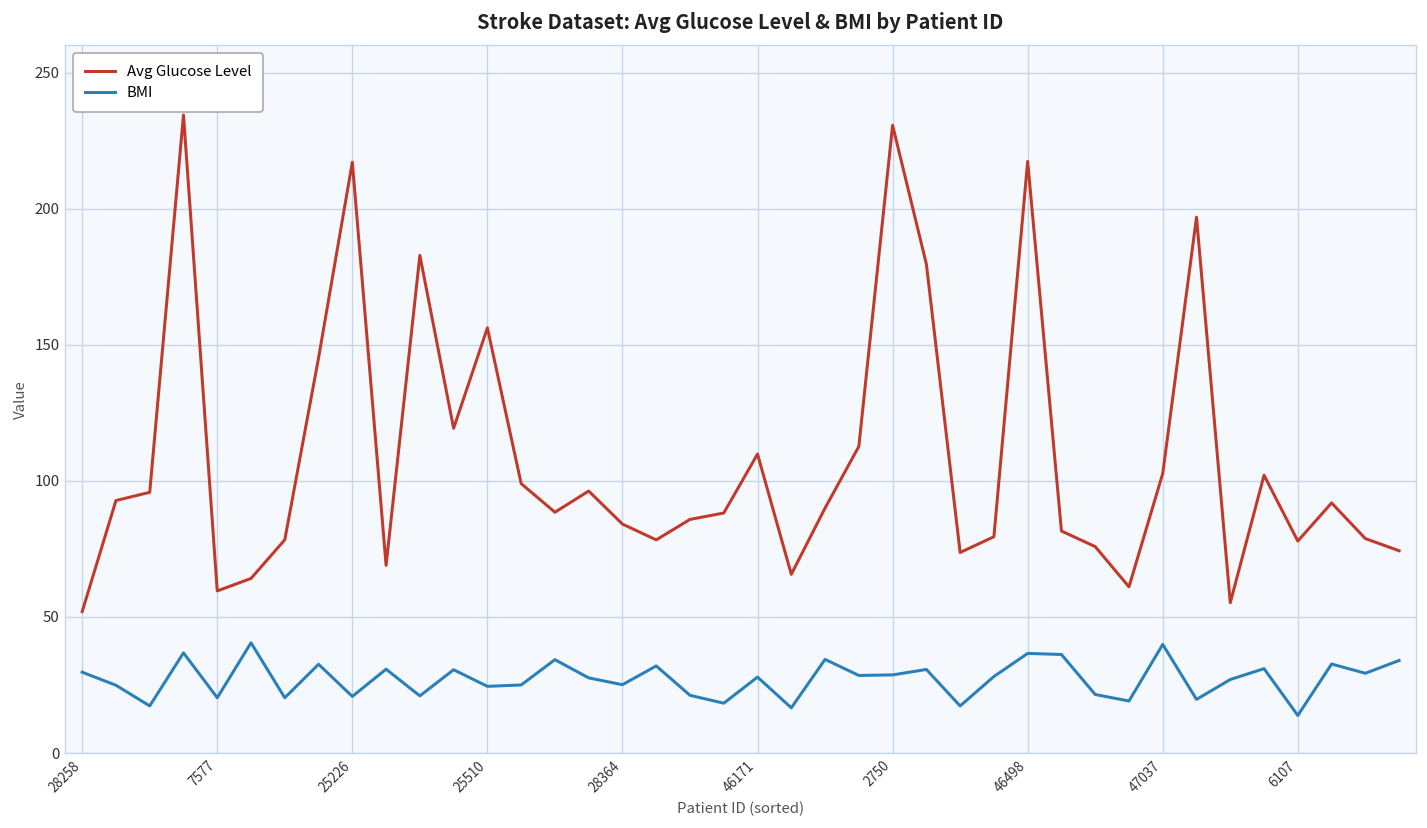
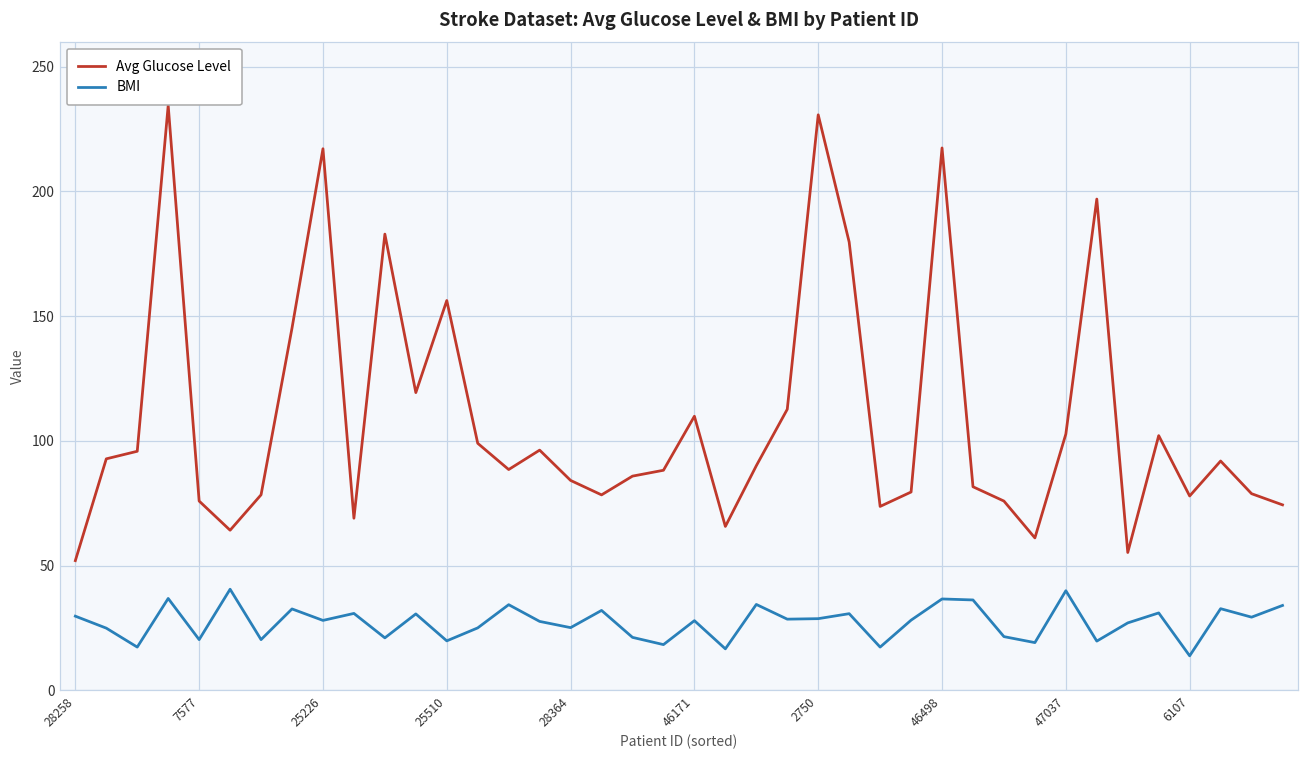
Avg Glucose Level, 7577: 60 -> 76
BMI, 25226: 21 -> 28
BMI, 25510: 25 -> 20
